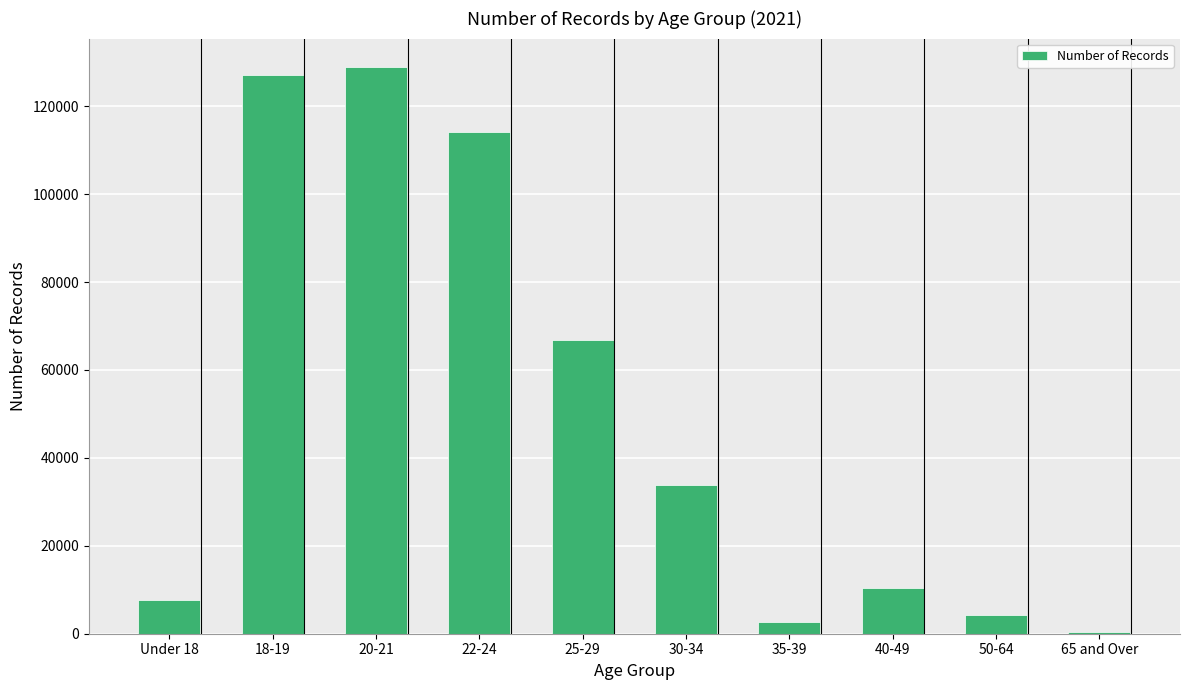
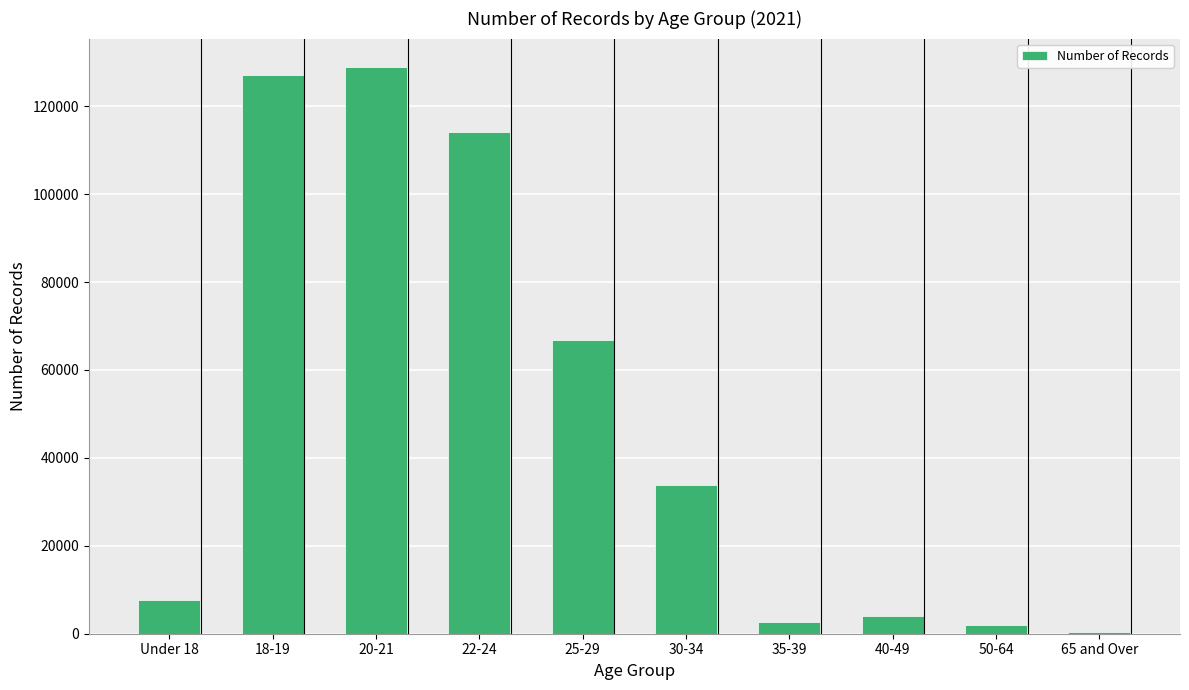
40-49: 10000 -> 4000
50-64: 4000 -> 2000
